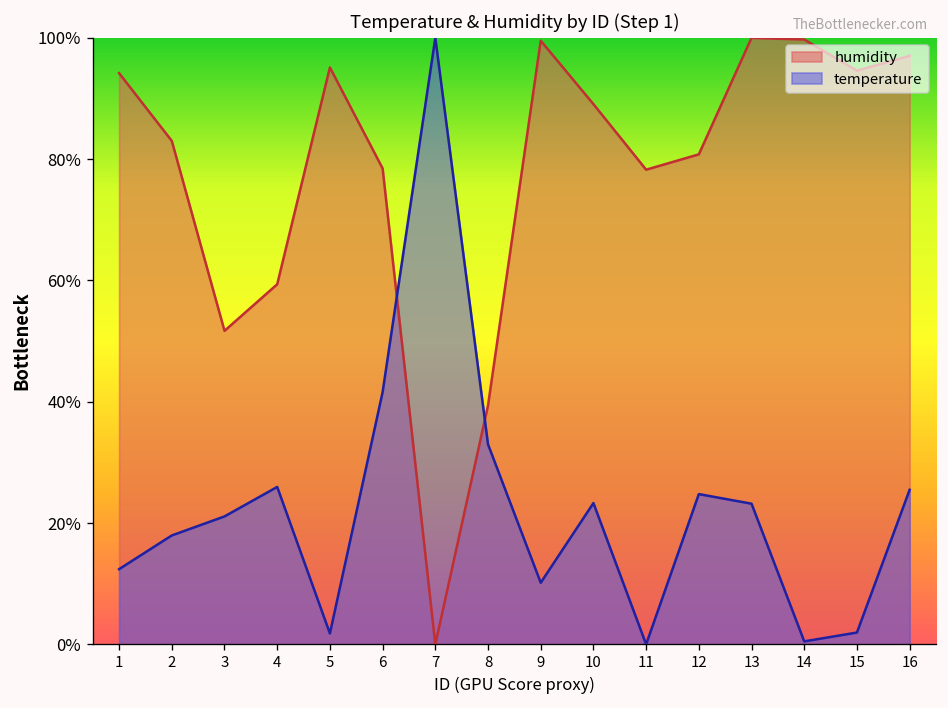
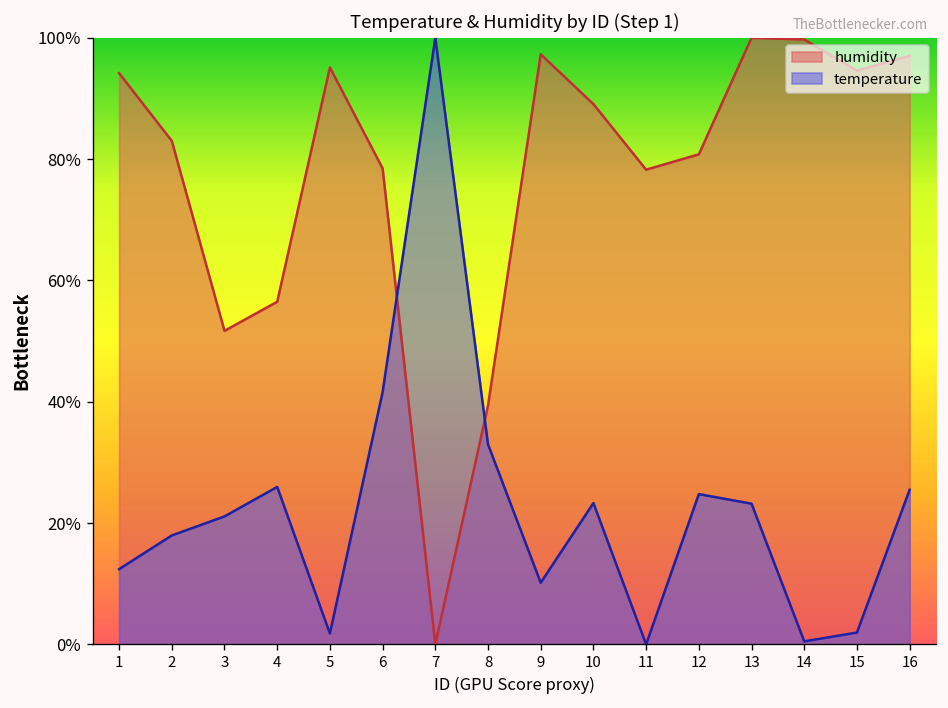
humidity, 4: 59% -> 56%
humidity, 9: 100% -> 97%
